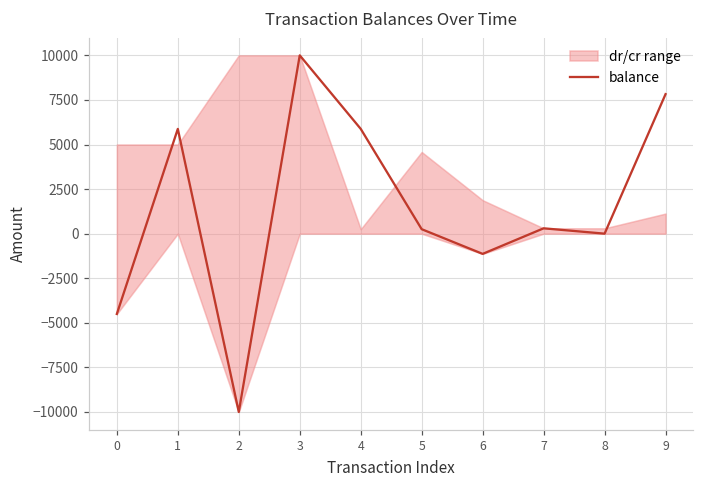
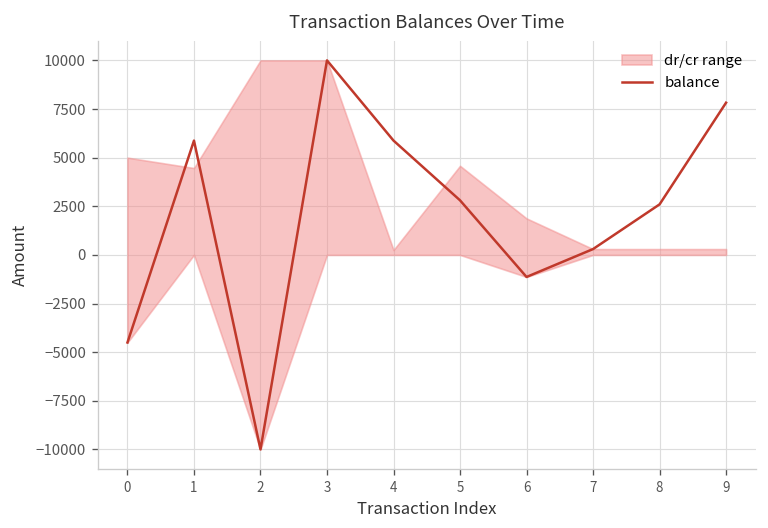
dr/cr range, 1: 5000 -> 4500
balance, 5: 300 -> 2800
balance, 8: 0 -> 2600
dr/cr range, 9: 1100 -> 300
